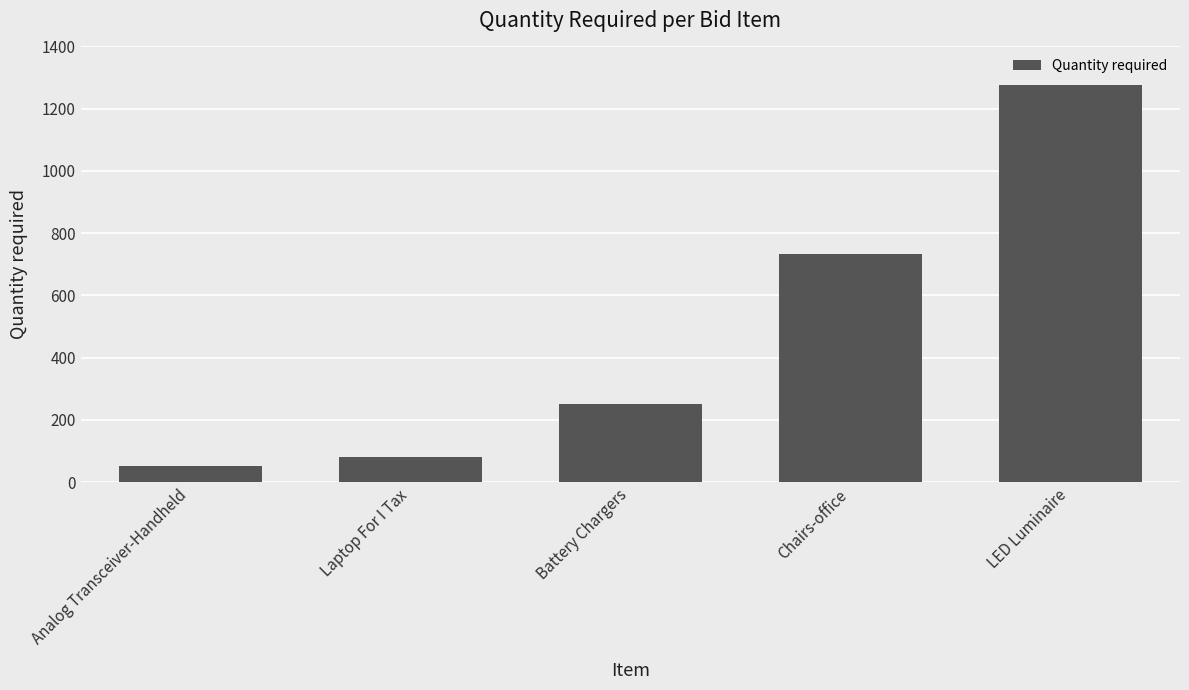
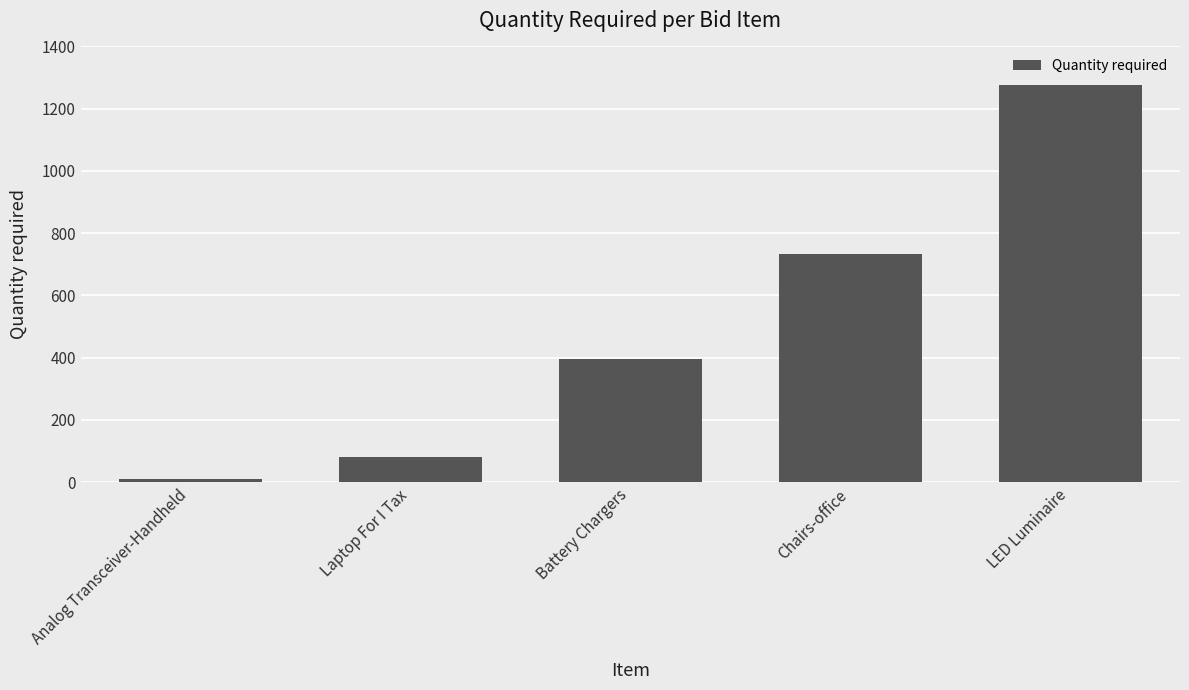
Analog Transceiver-Handheld: 50 -> 10
Battery Chargers: 250 -> 400
